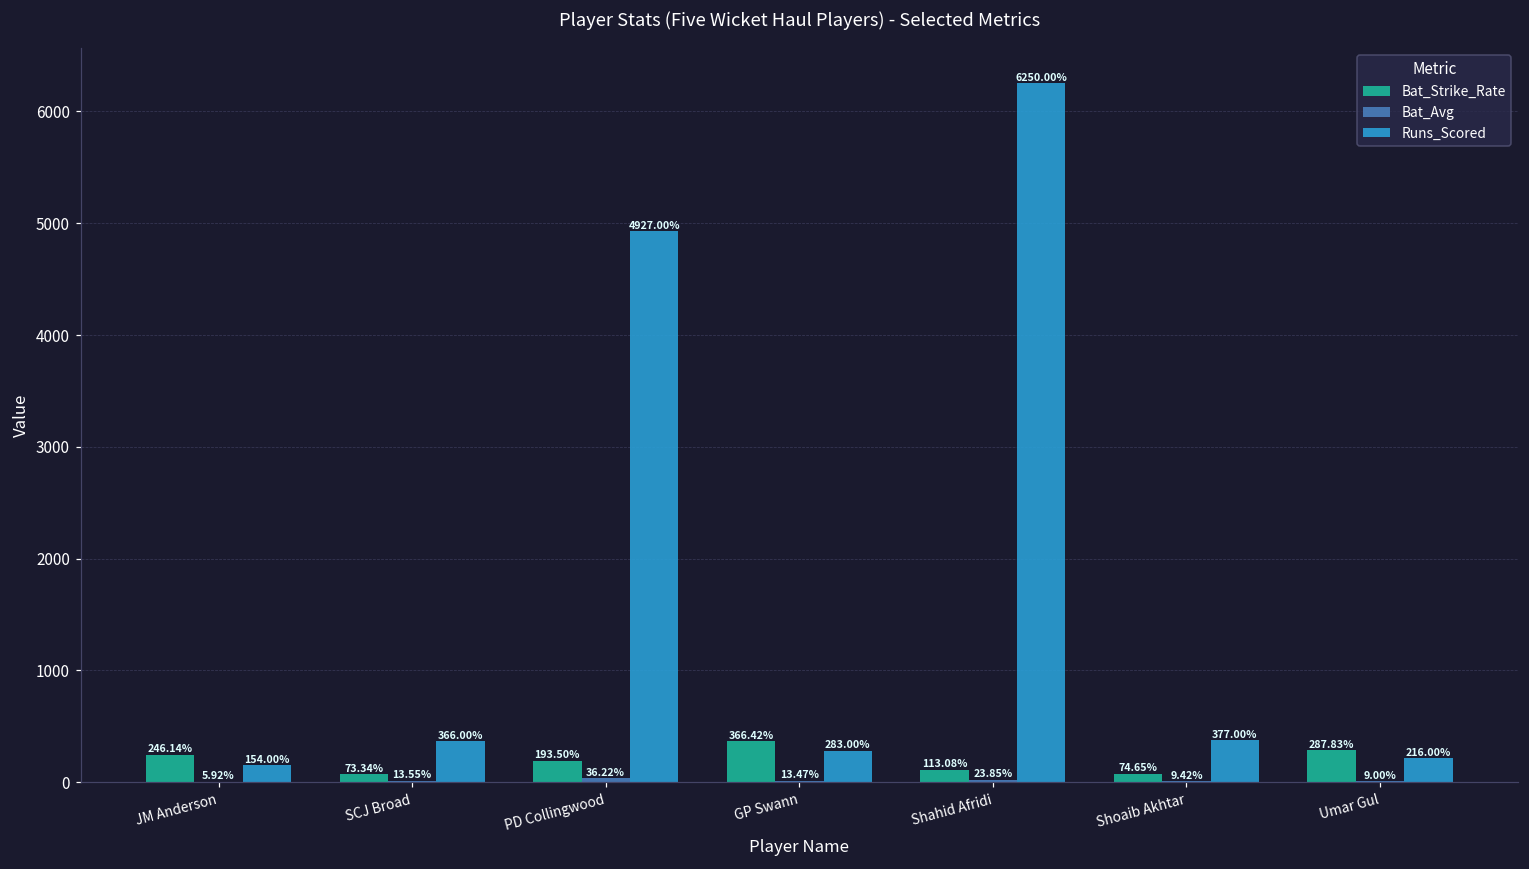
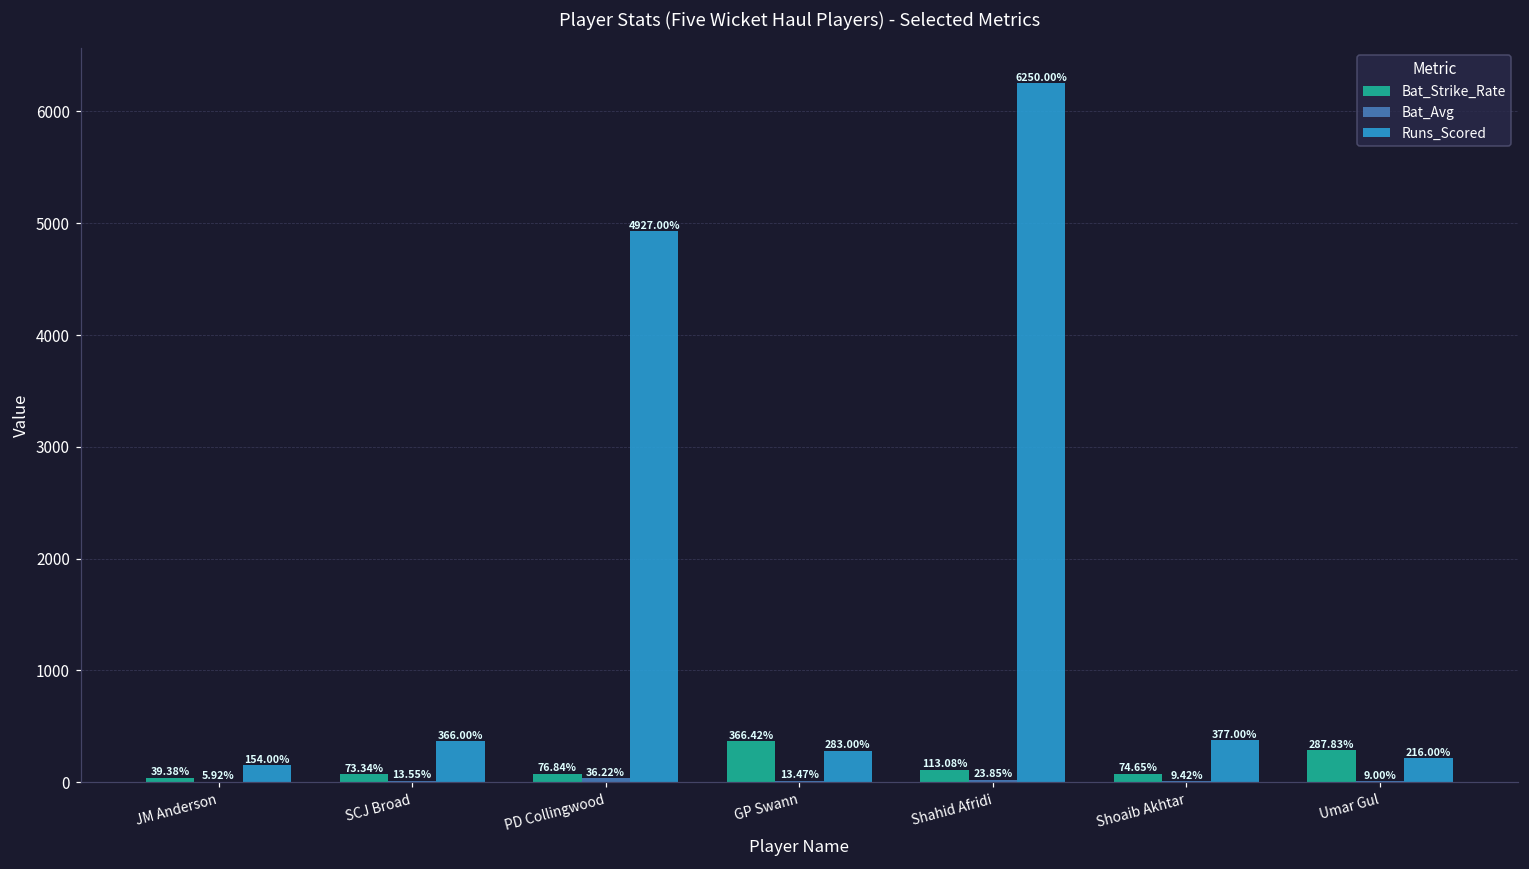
Bat_Strike_Rate, JM Anderson: 246.14% -> 39.38%
Bat_Strike_Rate, PD Collingwood: 193.50% -> 76.84%
